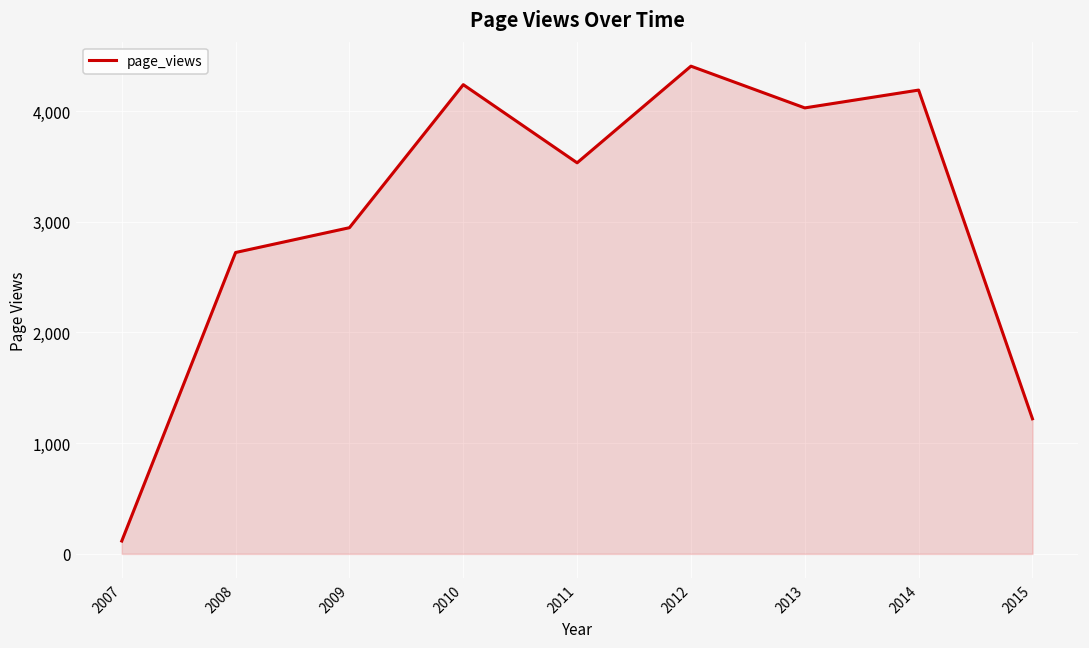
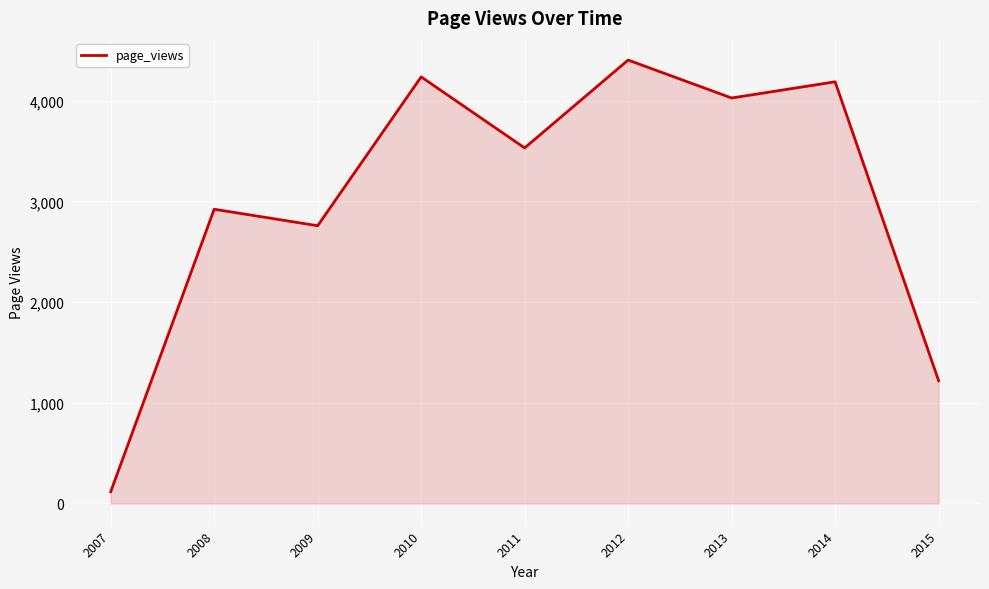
2008: 2,720 -> 2,920
2009: 2,950 -> 2,760
